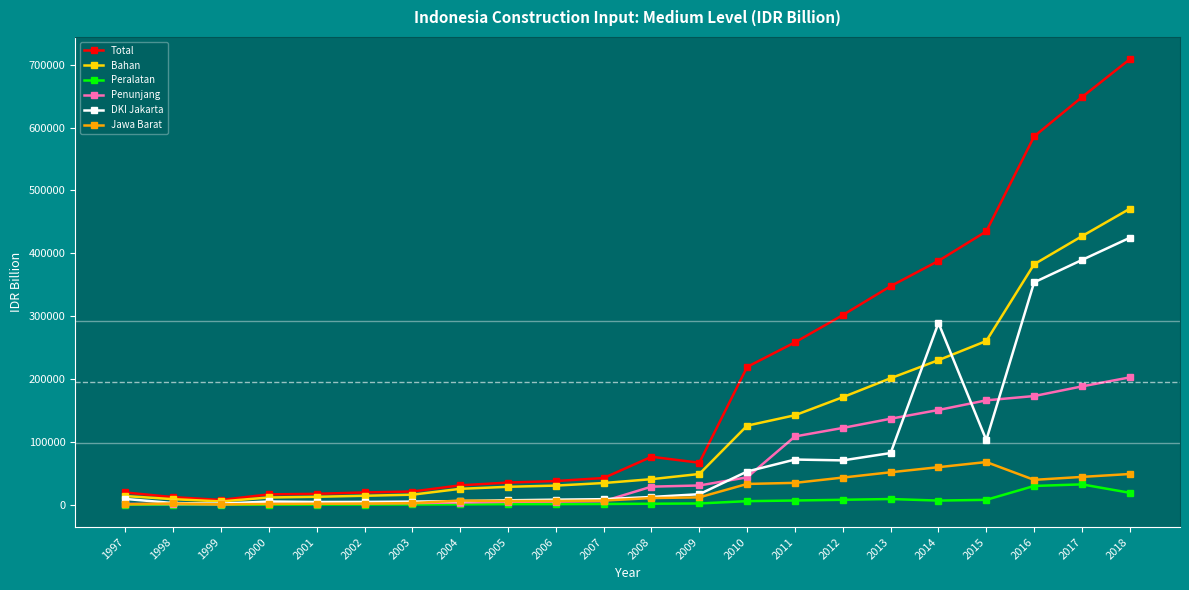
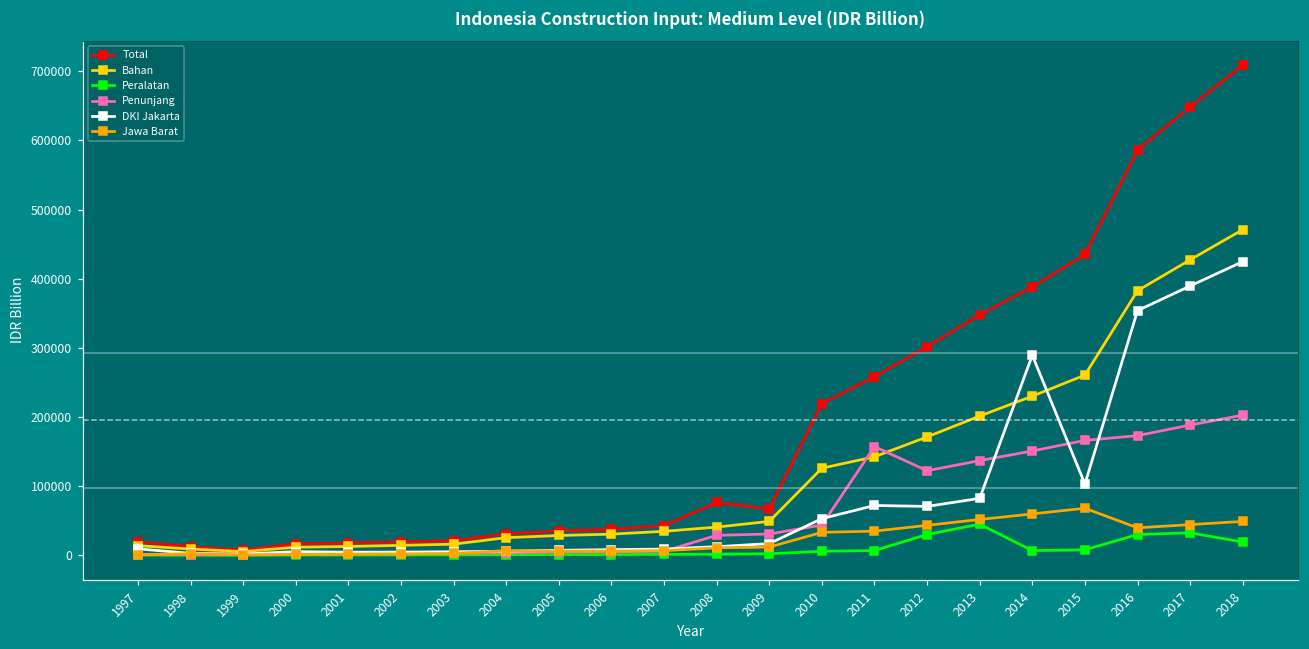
Penunjang, 2011: 110000 -> 160000
Peralatan, 2012: 10000 -> 30000
Peralatan, 2013: 10000 -> 50000
